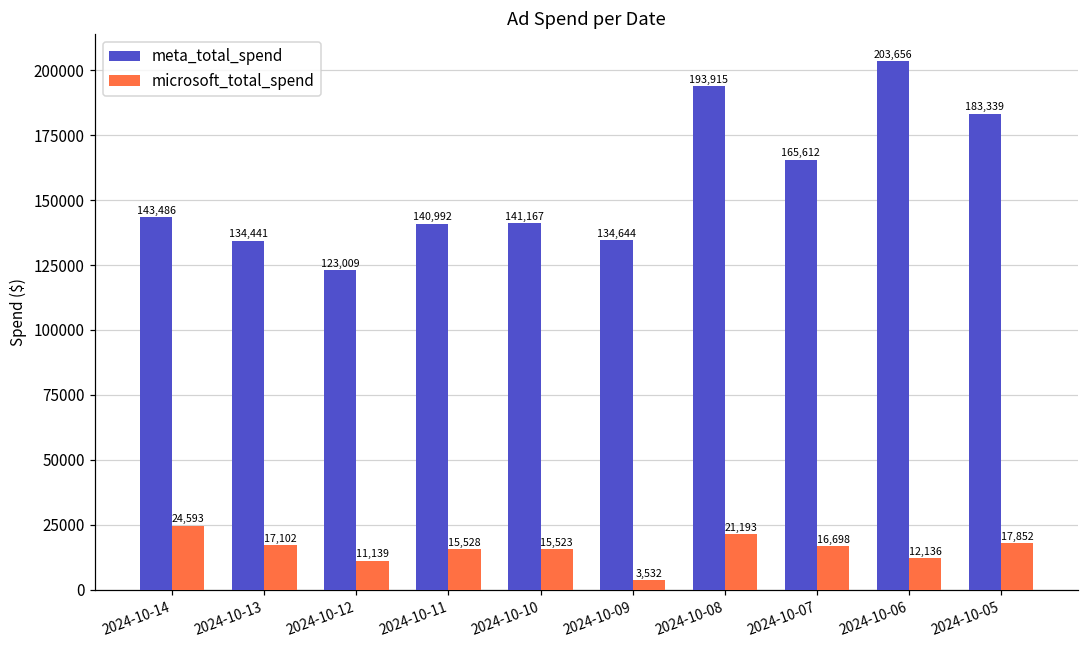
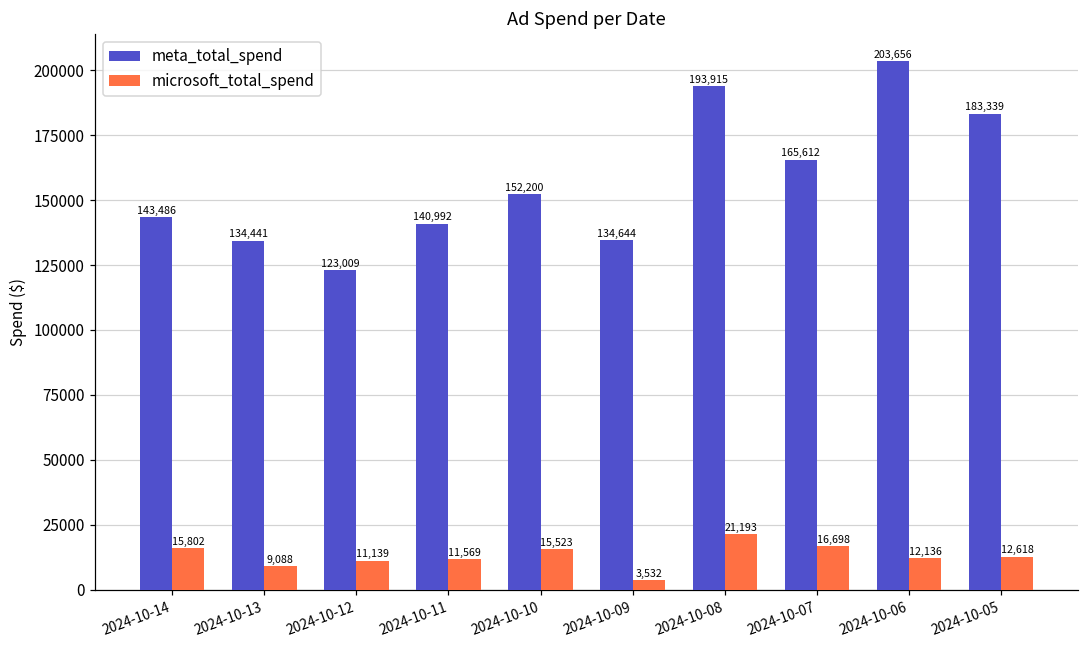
microsoft_total_spend, 2024-10-14: 24,593 -> 15,802
microsoft_total_spend, 2024-10-13: 17,102 -> 9,088
microsoft_total_spend, 2024-10-11: 15,528 -> 11,569
meta_total_spend, 2024-10-10: 141,167 -> 152,200
microsoft_total_spend, 2024-10-05: 17,852 -> 12,618
